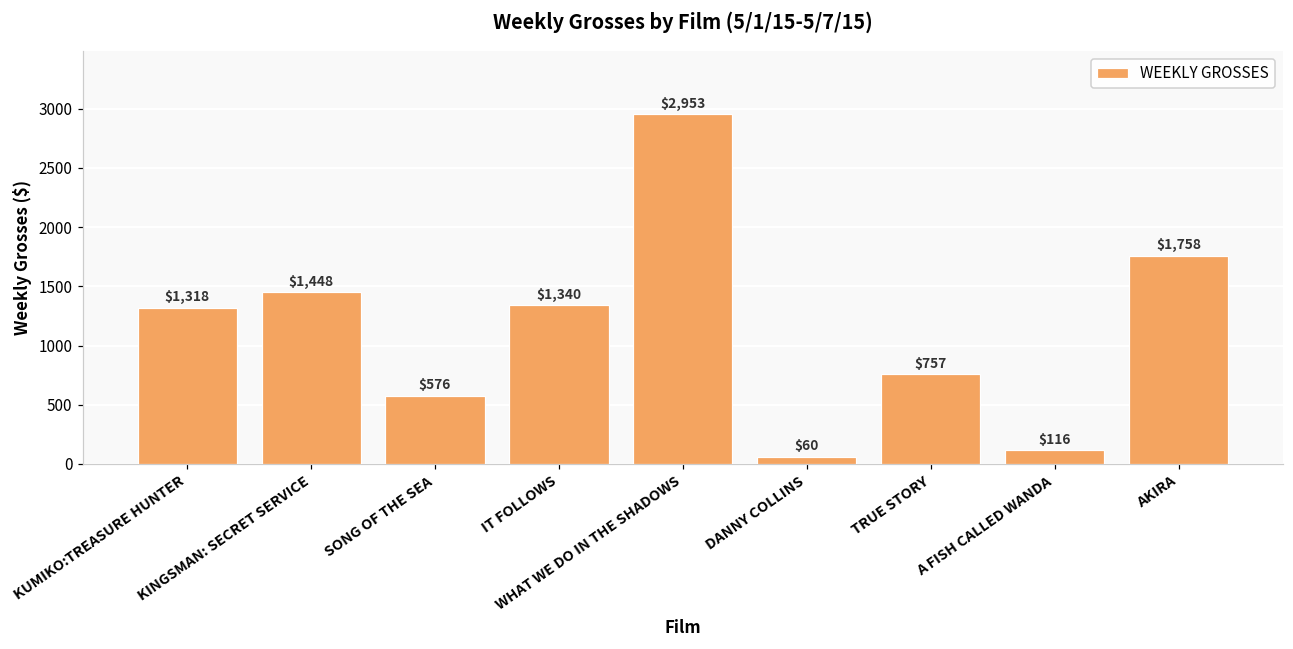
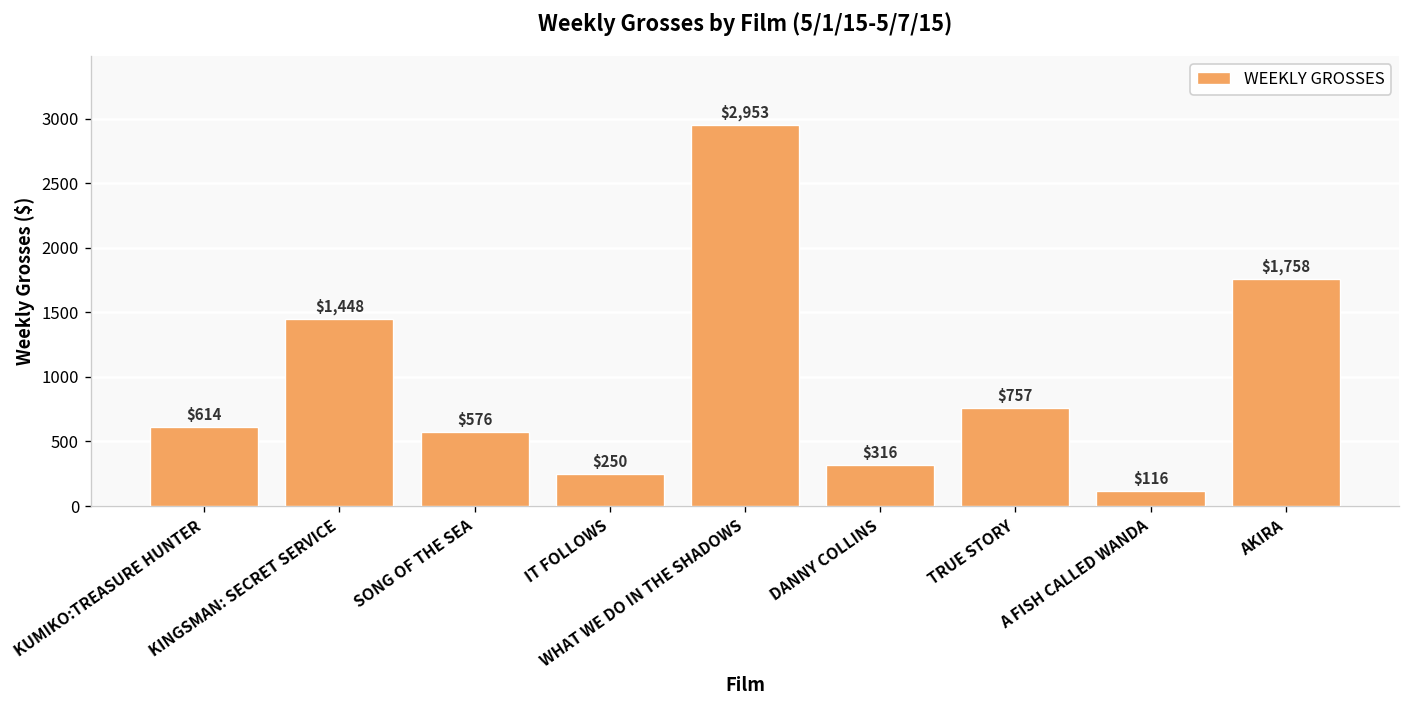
KUMIKO:TREASURE HUNTER: $1,318 -> $614
IT FOLLOWS: $1,340 -> $250
DANNY COLLINS: $60 -> $316
